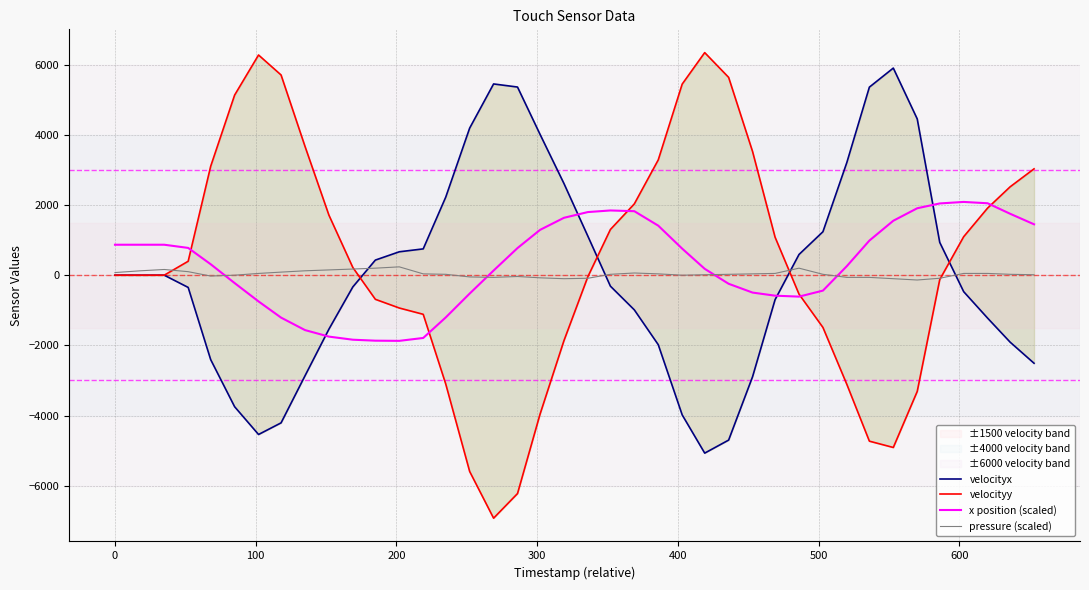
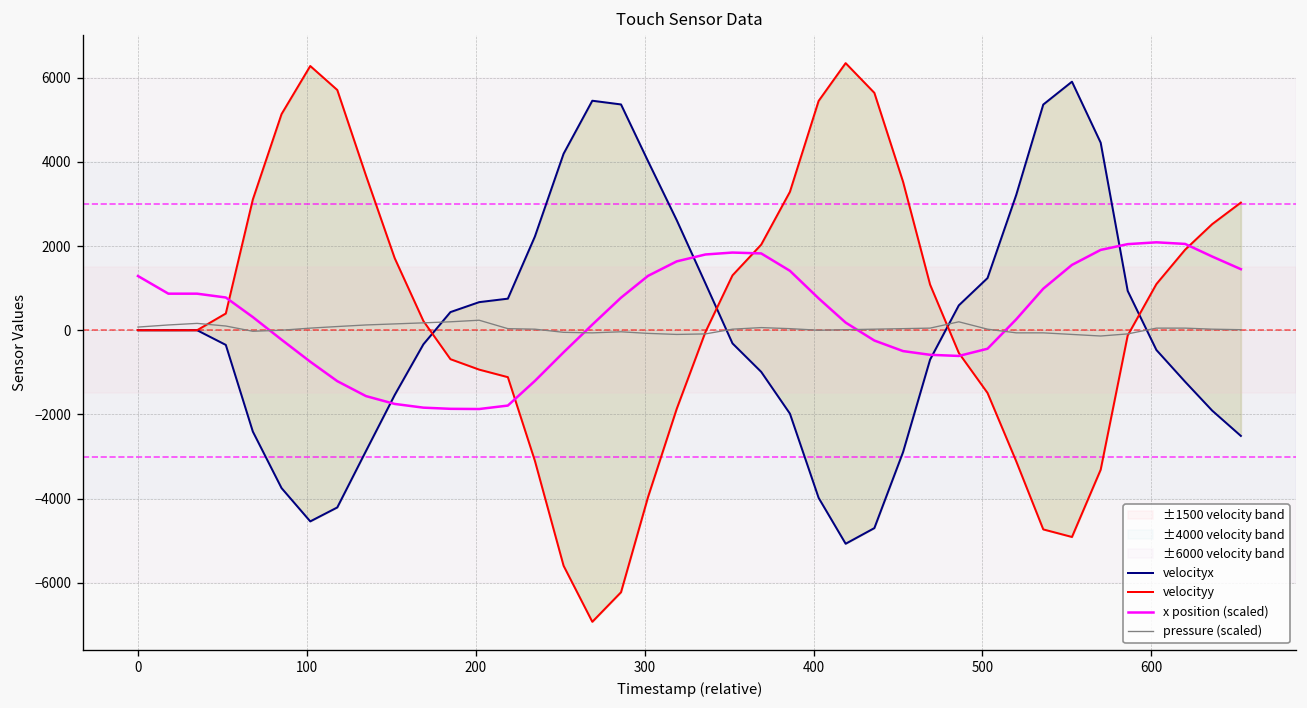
x position (scaled), 0: 900 -> 1300
